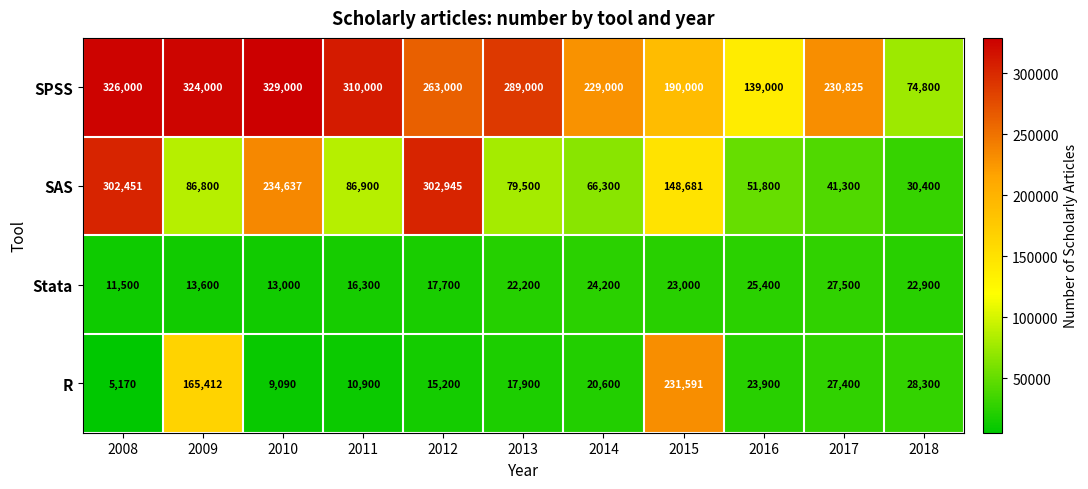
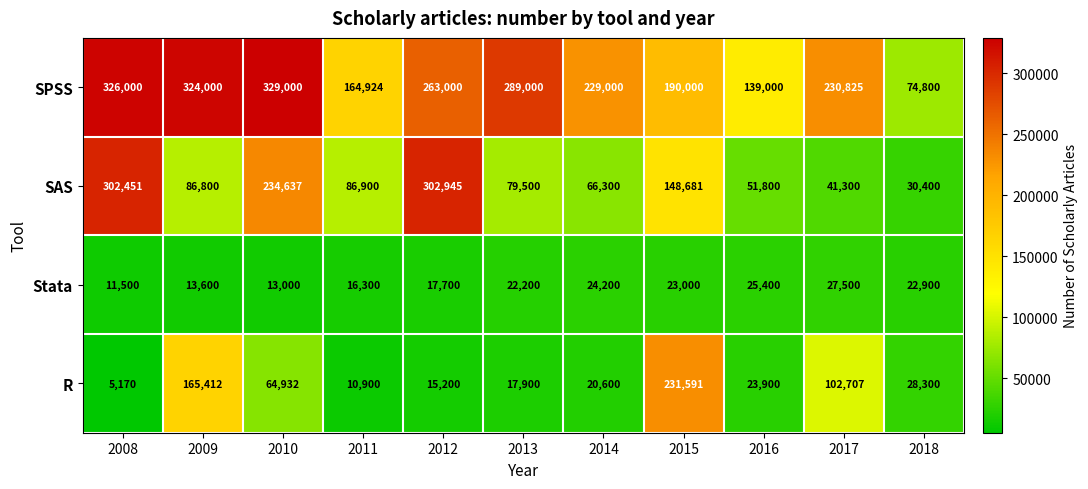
SPSS, 2011: 310,000 -> 164,924
R, 2010: 9,090 -> 64,932
R, 2017: 27,400 -> 102,707
